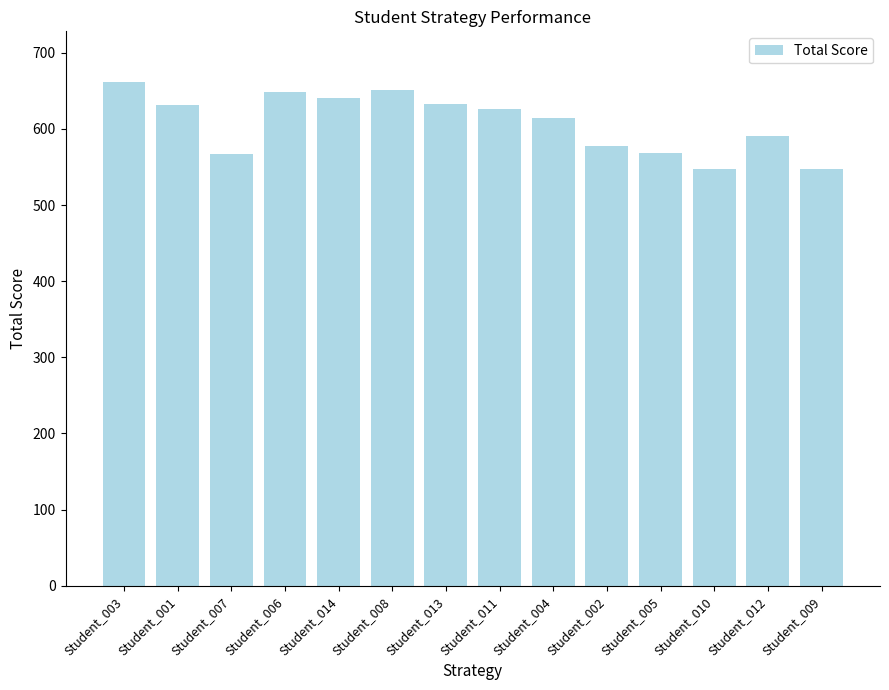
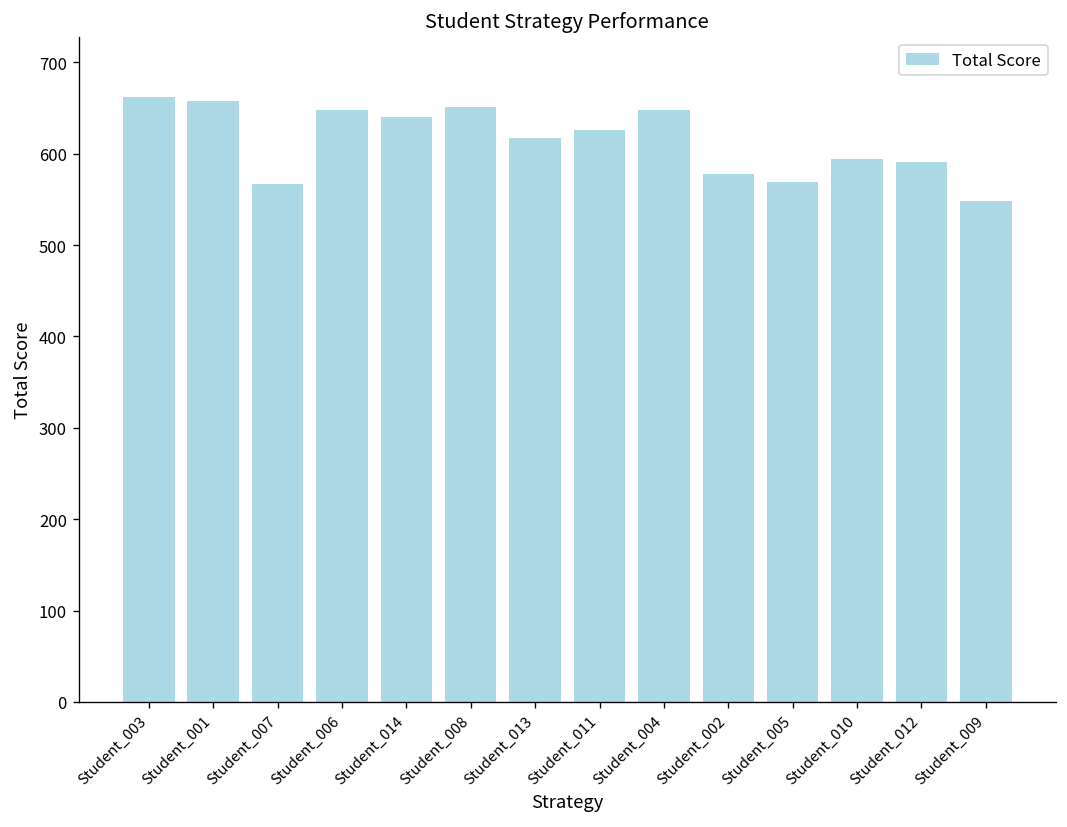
Student_001: 630 -> 660
Student_013: 630 -> 620
Student_004: 620 -> 650
Student_010: 550 -> 590
